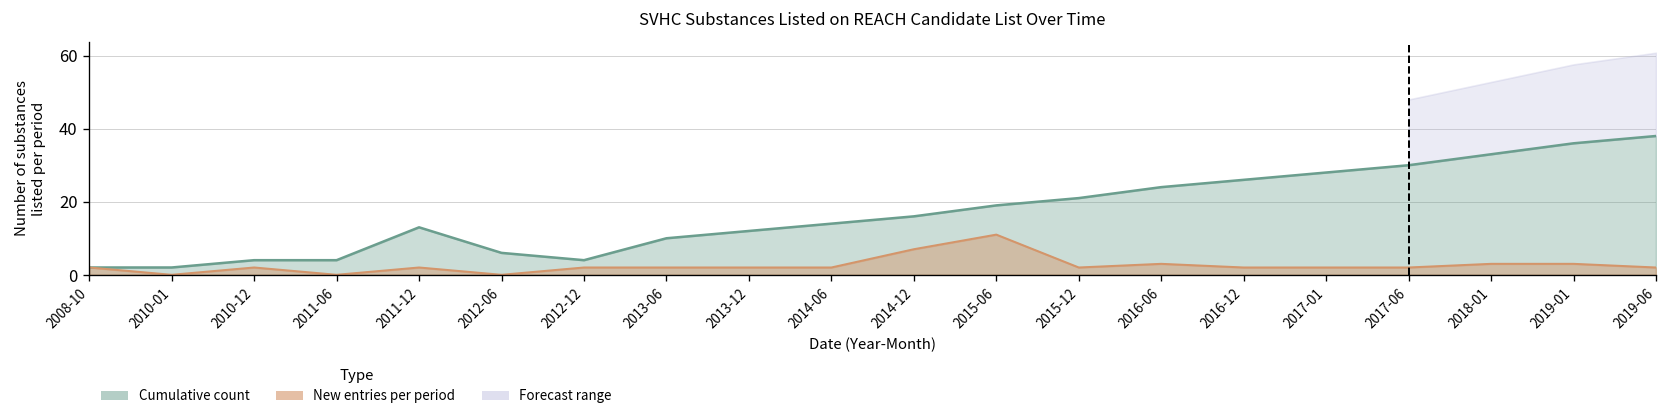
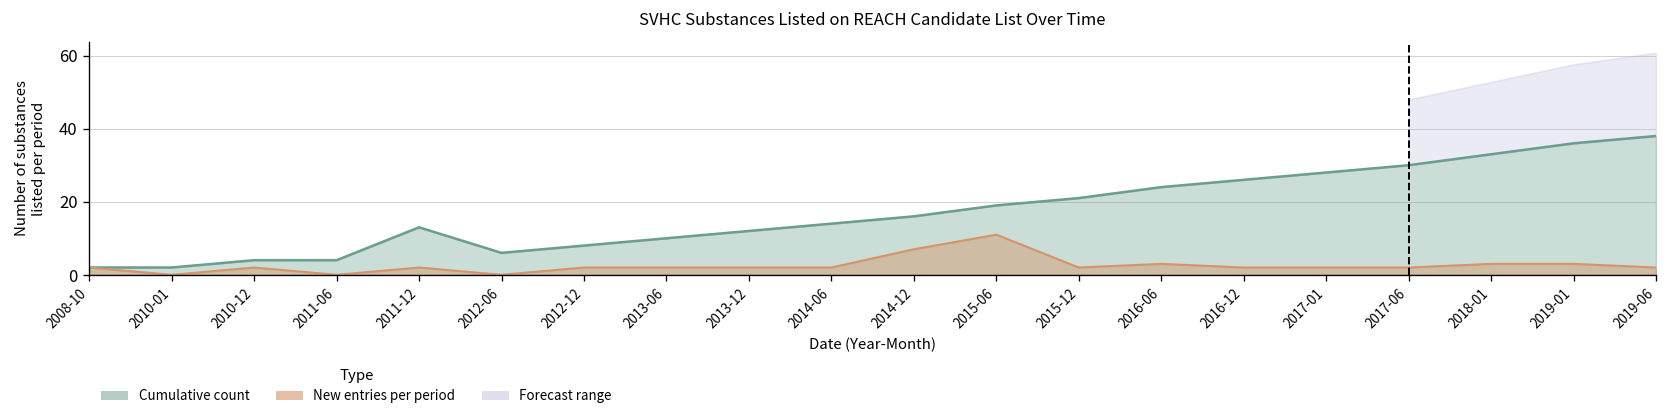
Cumulative count, 2012-12: 4 -> 8
